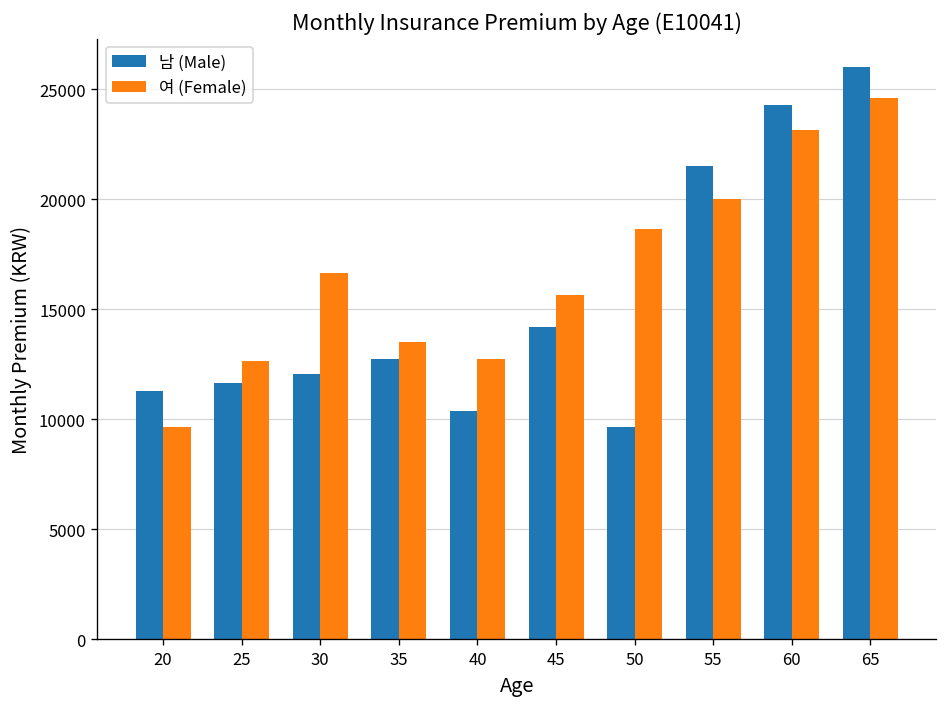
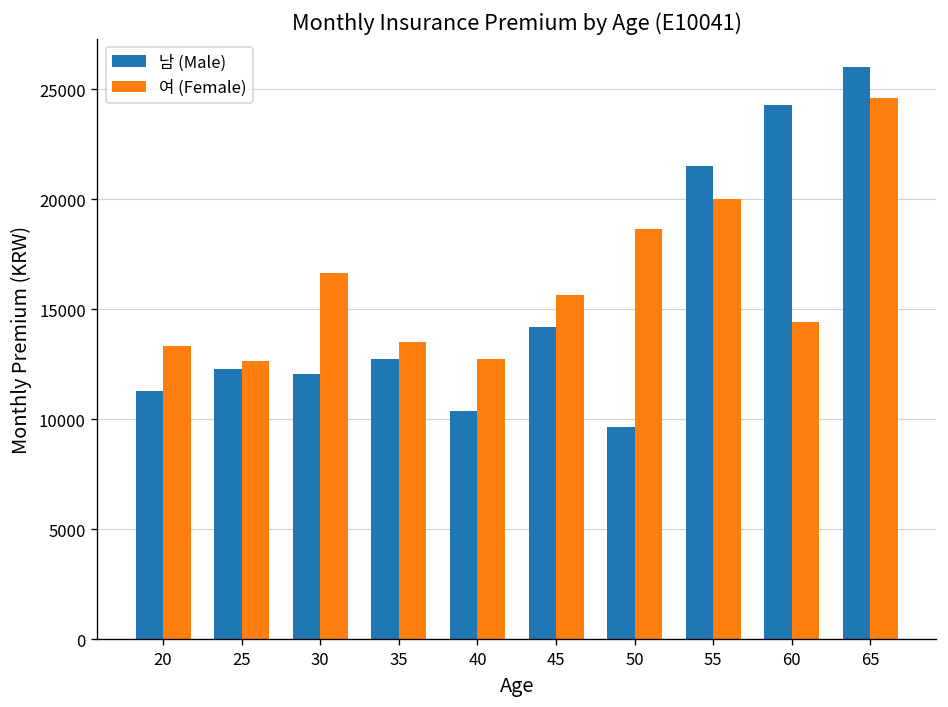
여 (Female), 20: 9600 -> 13400
남 (Male), 25: 11700 -> 12300
여 (Female), 60: 23200 -> 14400
